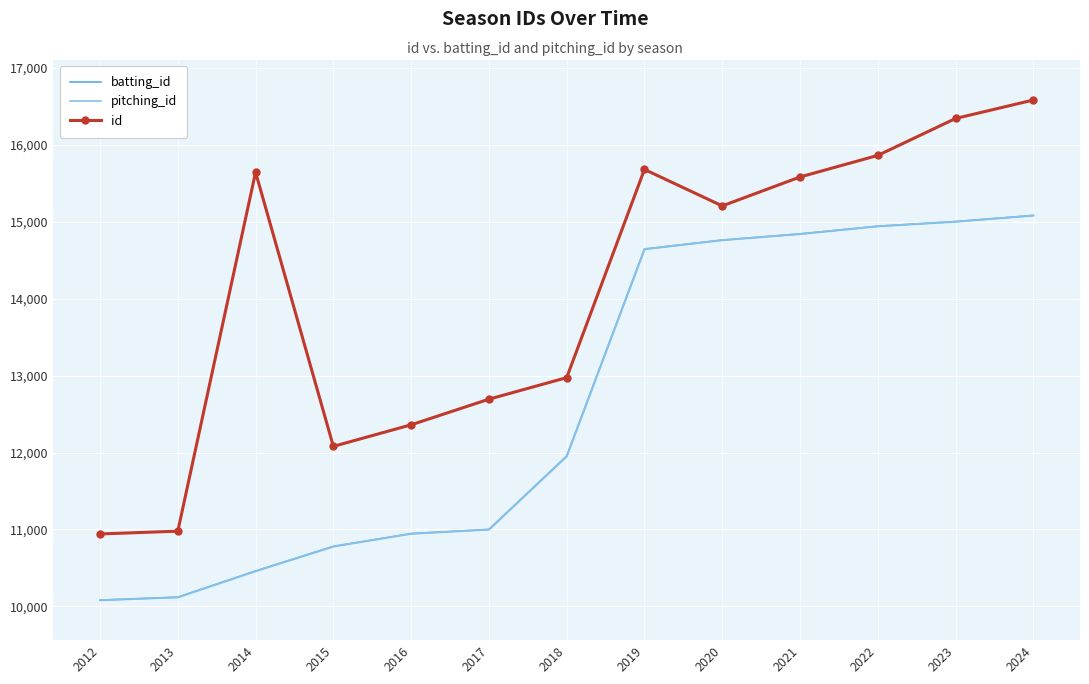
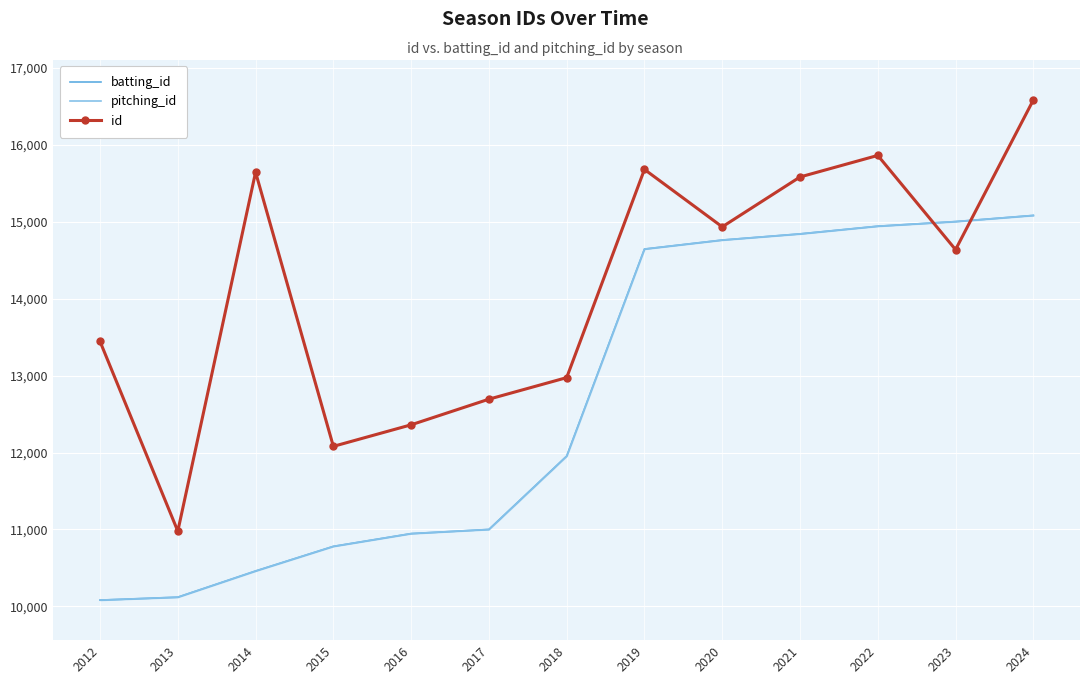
id, 2012: 10,900 -> 13,400
id, 2020: 15,200 -> 14,900
id, 2023: 16,300 -> 14,600
